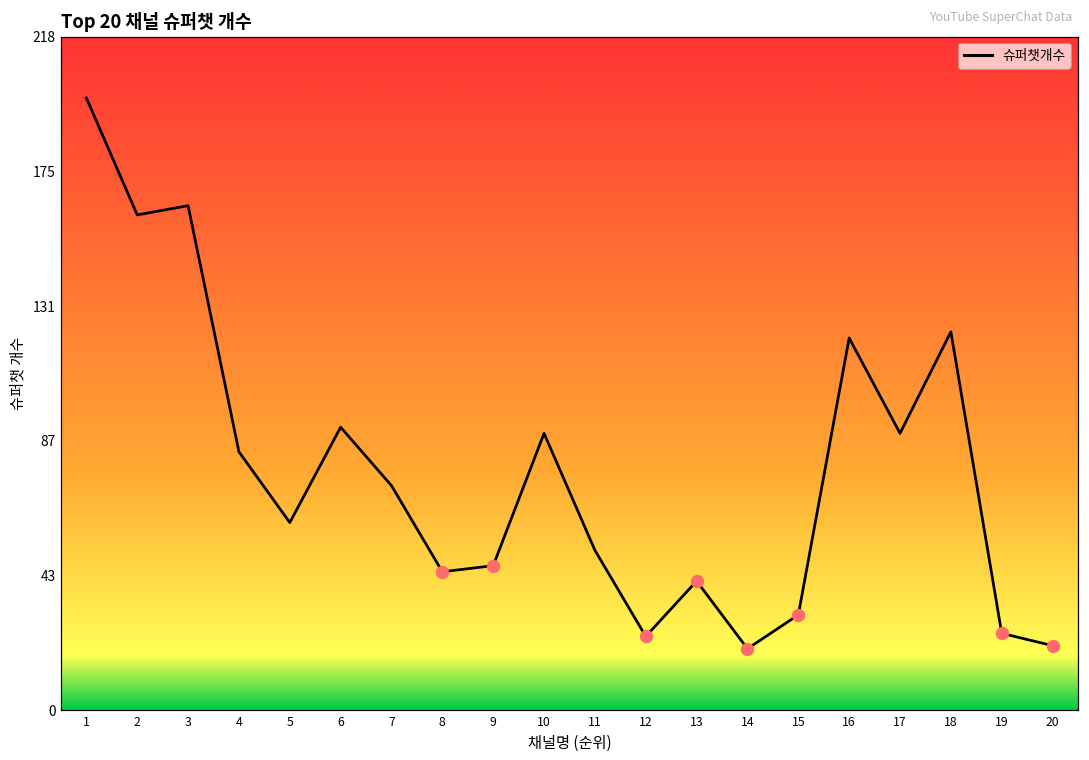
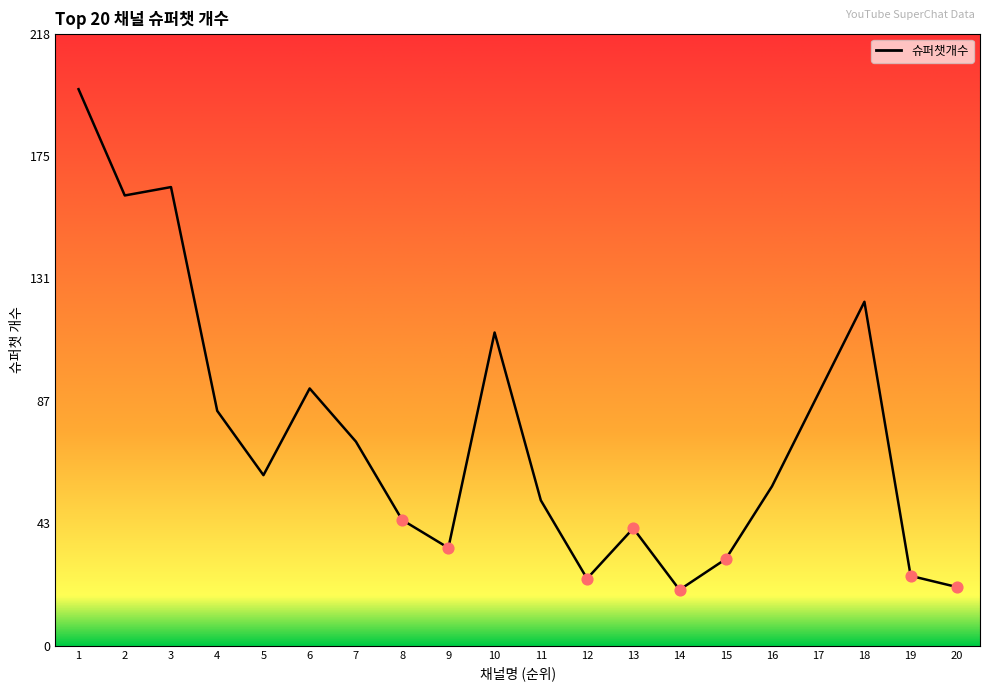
슈퍼챗개수, 9: 47 -> 35
슈퍼챗개수, 10: 90 -> 112
슈퍼챗개수, 16: 121 -> 57
